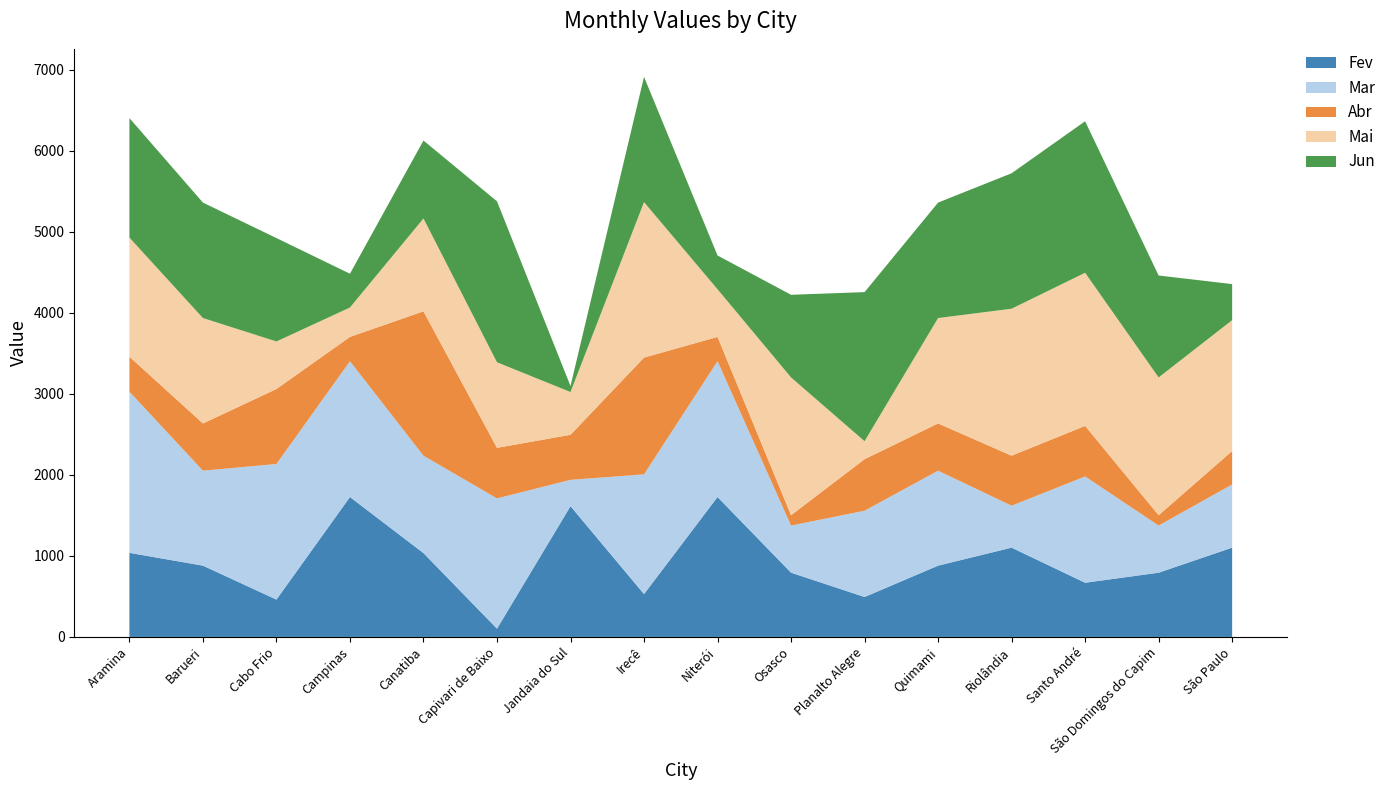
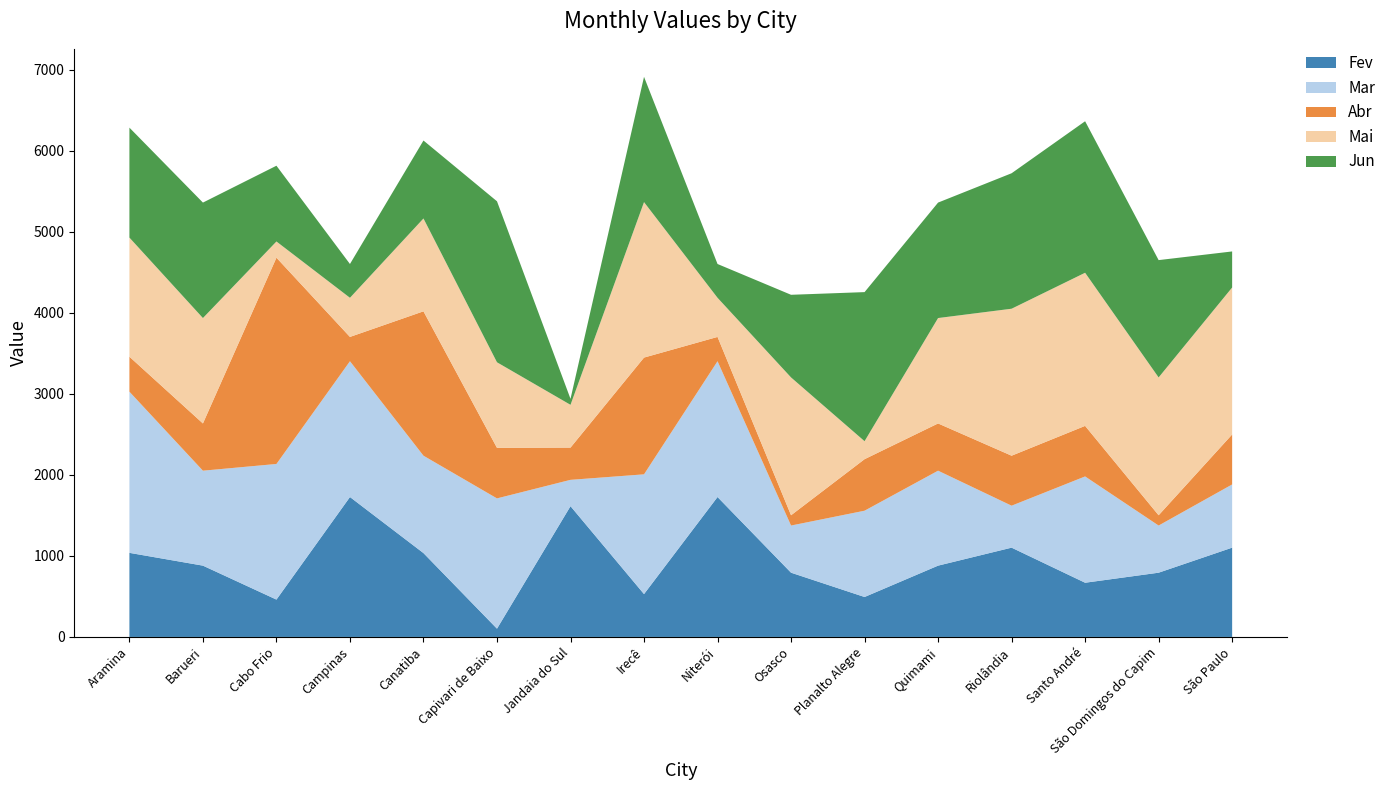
Jun, Aramina: 1500 -> 1400
Abr, Cabo Frio: 900 -> 2500
Mai, Cabo Frio: 600 -> 200
Jun, Cabo Frio: 1300 -> 900
Mai, Campinas: 400 -> 500
Abr, Jandaia do Sul: 600 -> 400
Mai, Niterói: 600 -> 500
Jun, São Domingos do Capim: 1300 -> 1400
Abr, São Paulo: 400 -> 600
Mai, São Paulo: 1600 -> 1800
